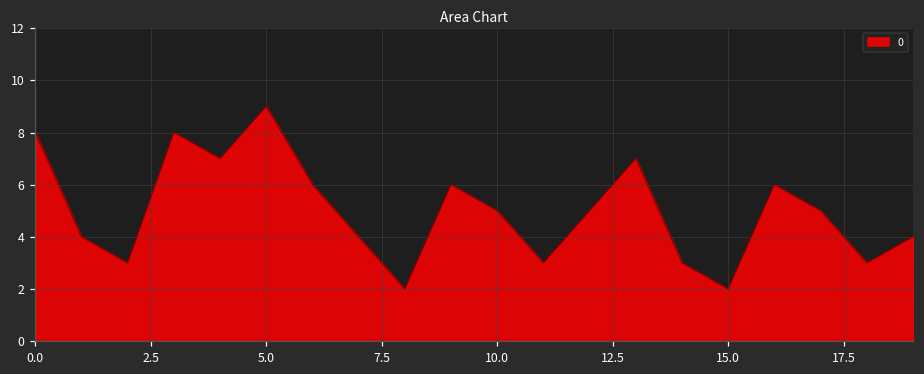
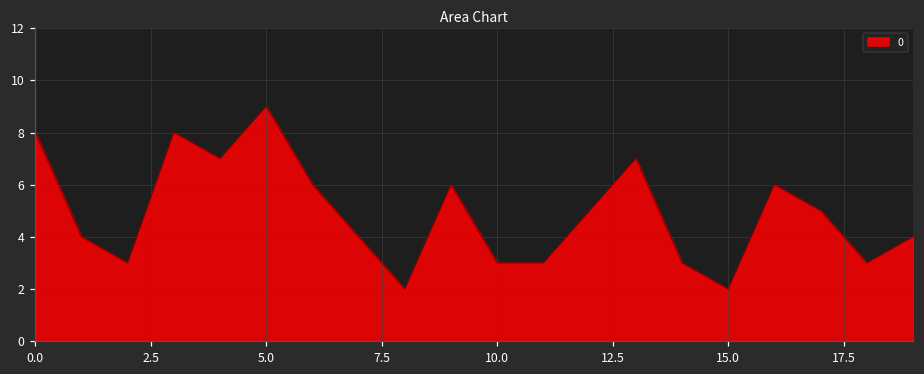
10.0: 5 -> 3
